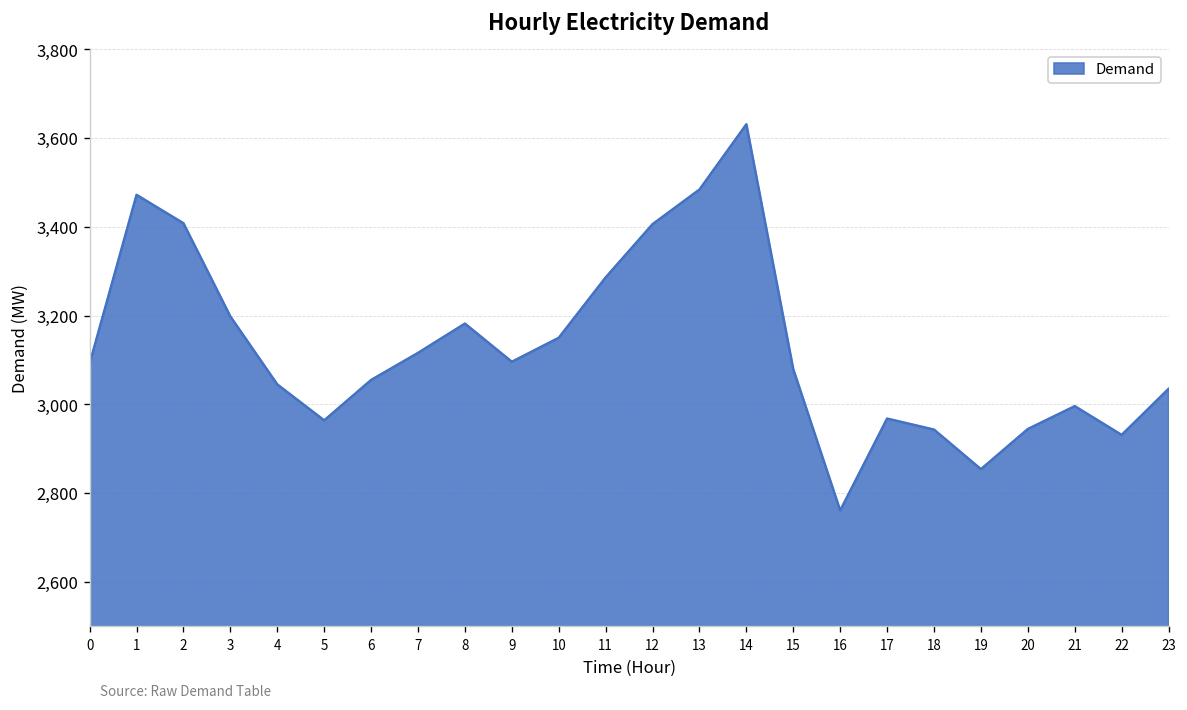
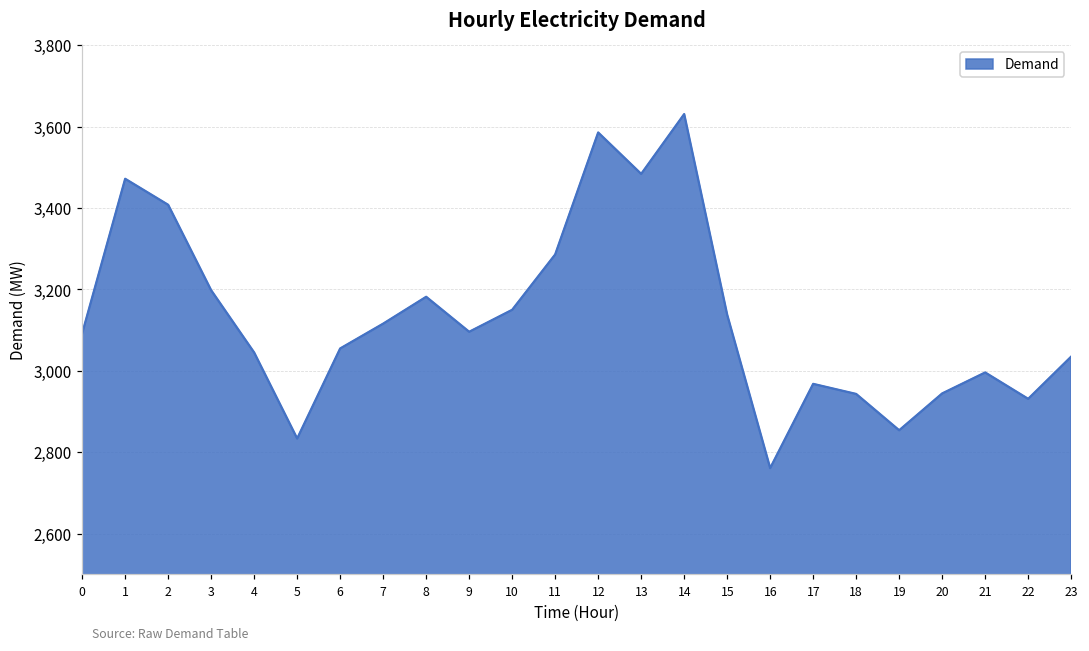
5: 2,960 -> 2,830
12: 3,410 -> 3,590
15: 3,080 -> 3,140
